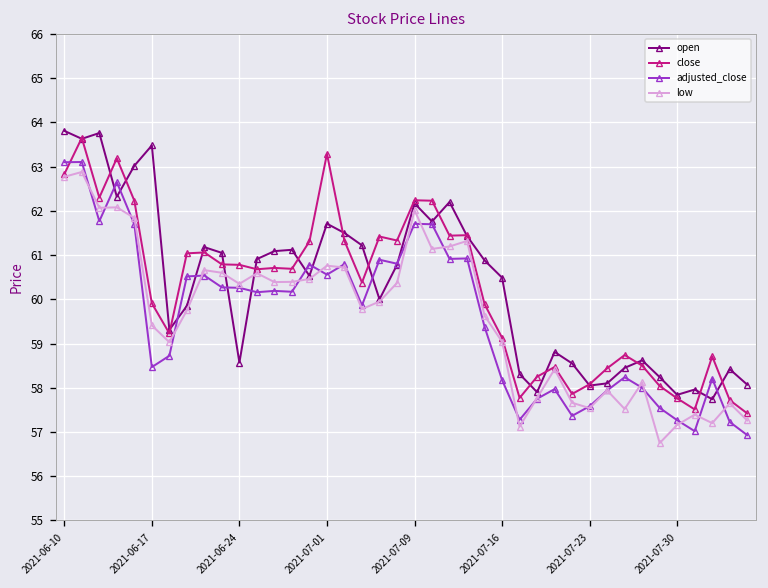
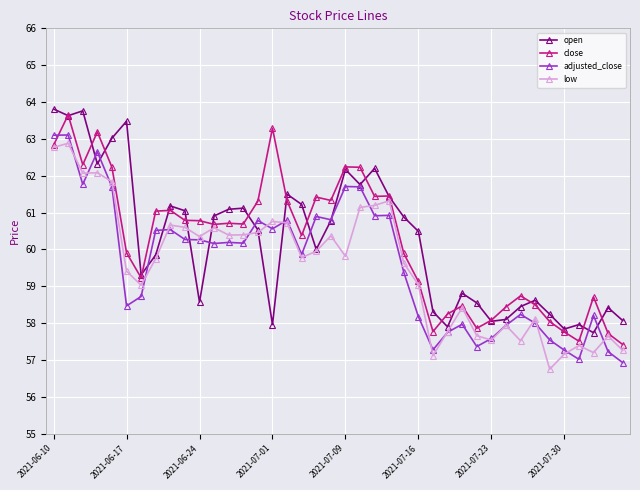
open, 2021-07-01: 61.7 -> 58.0
low, 2021-07-09: 62.0 -> 59.8
